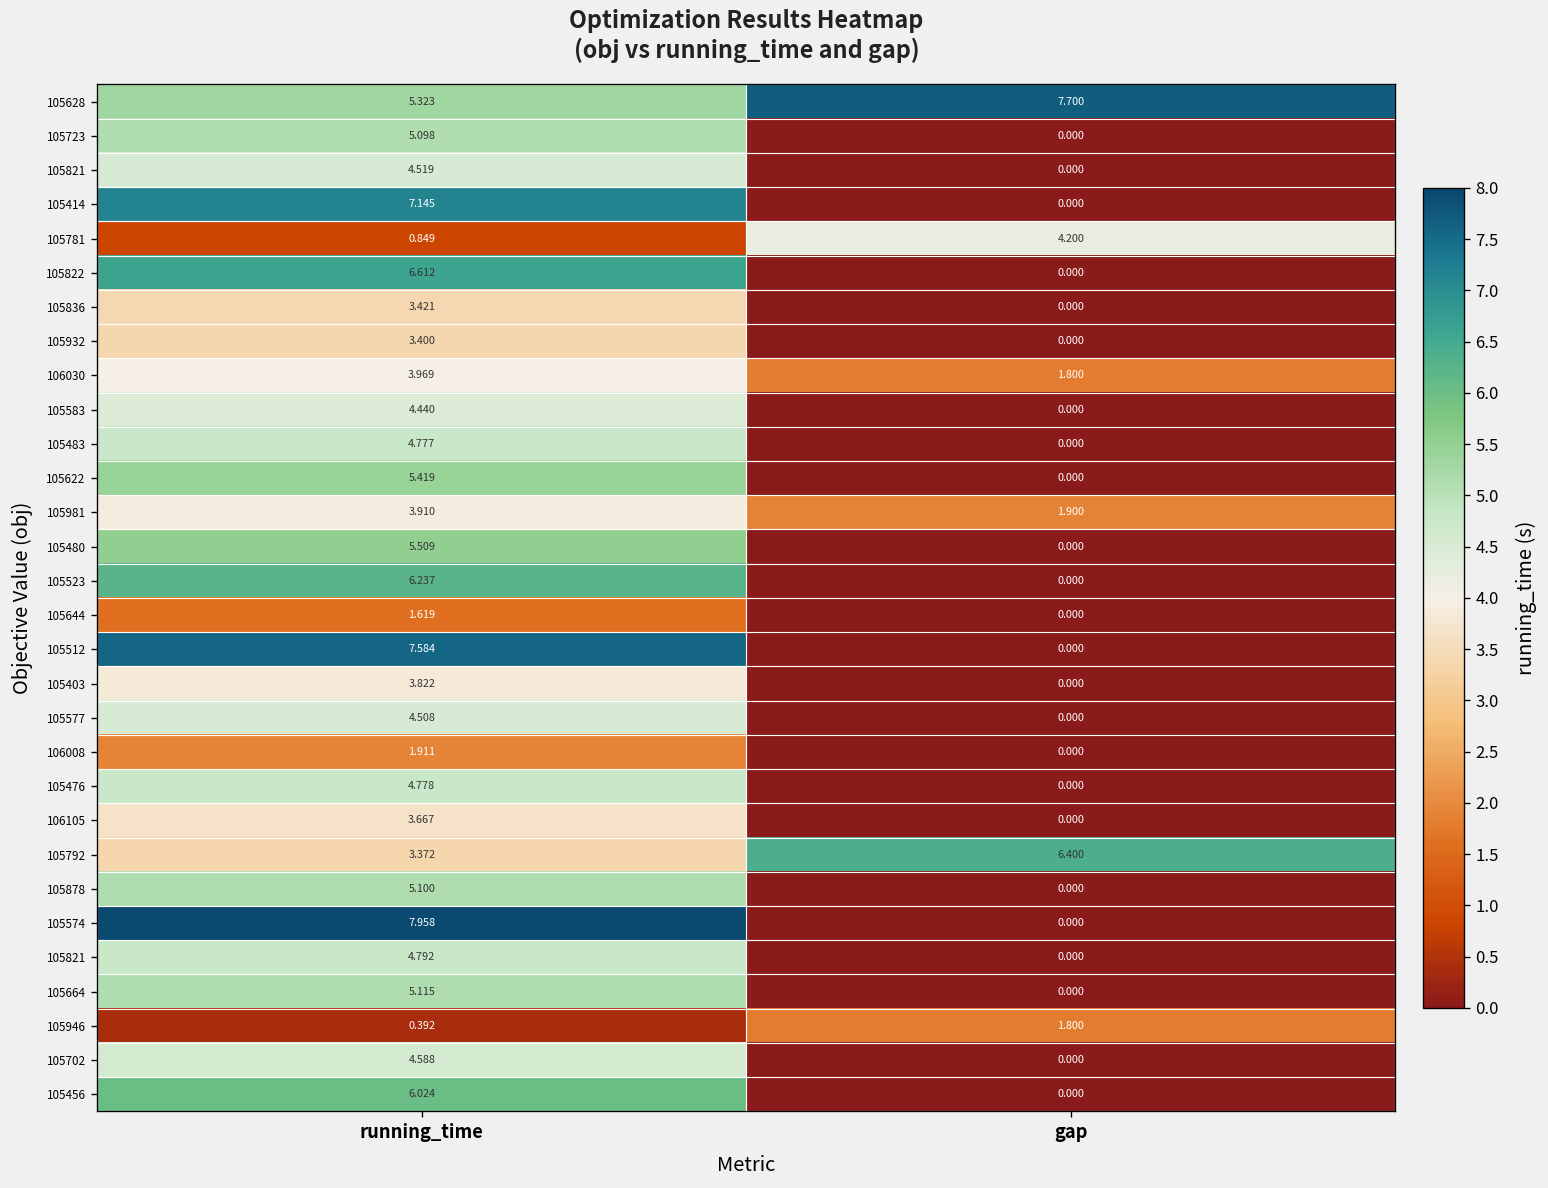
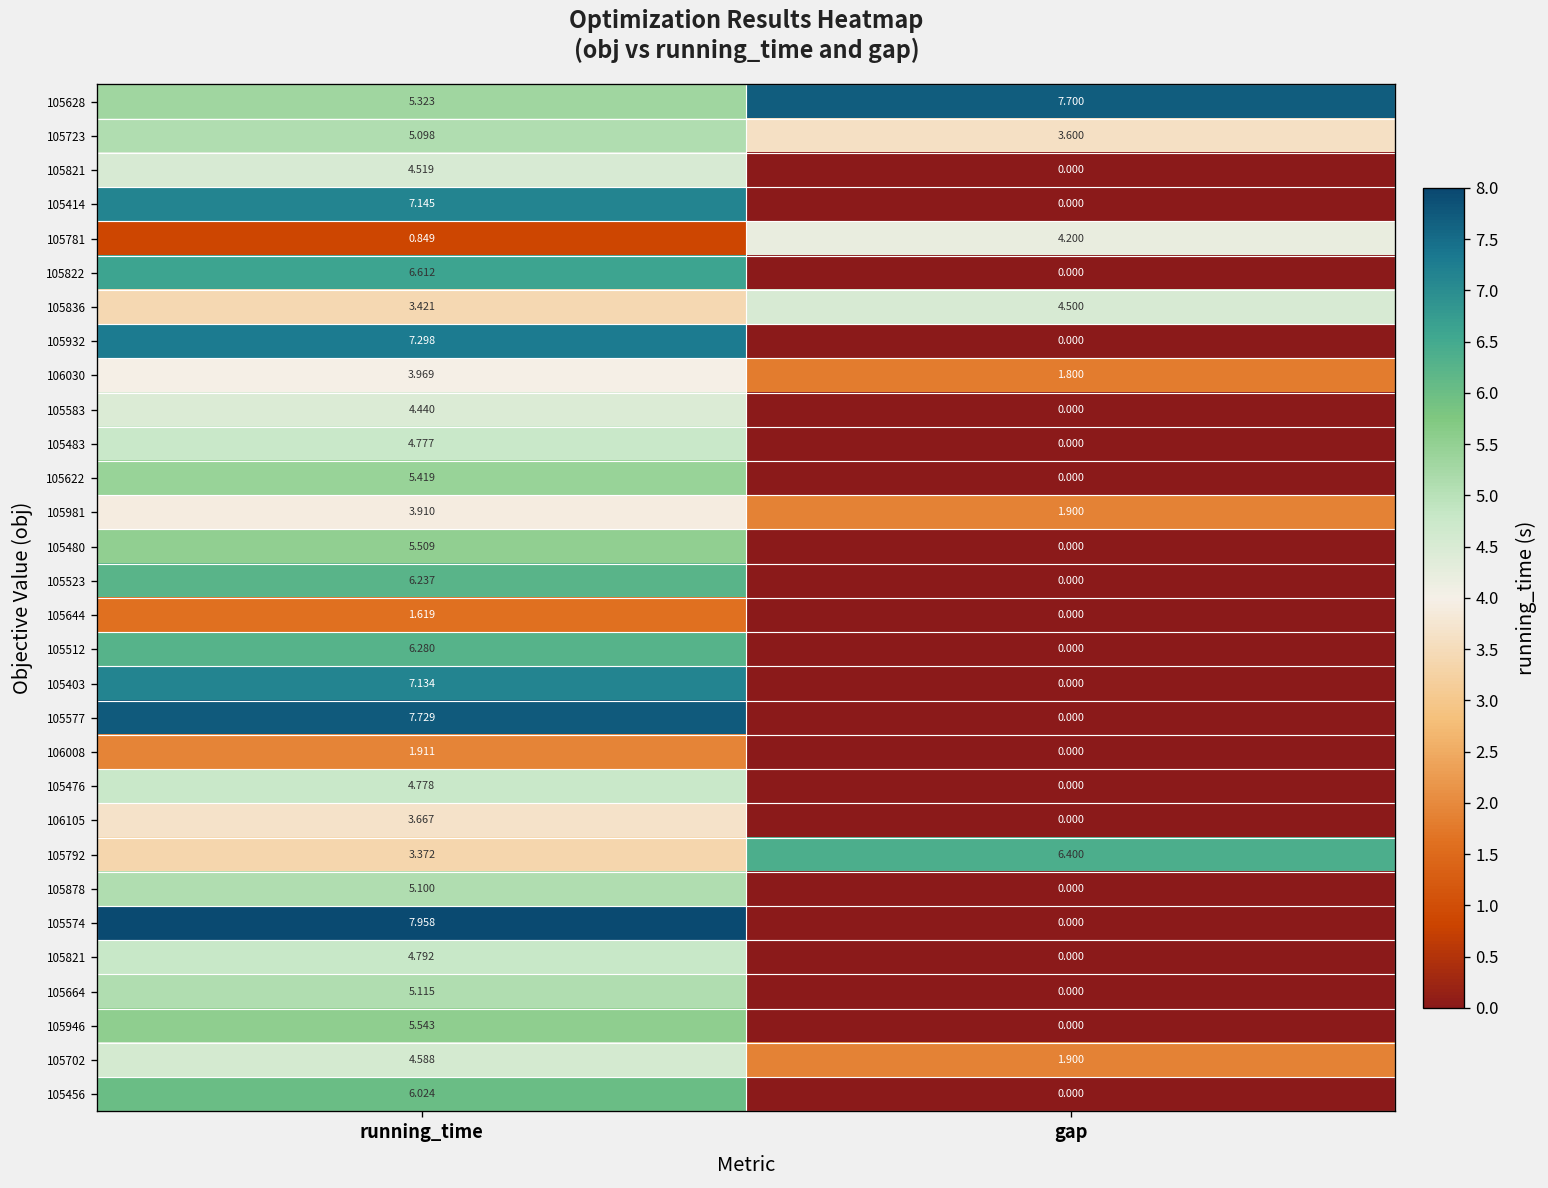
105723, gap: 0.000 -> 3.600
105836, gap: 0.000 -> 4.500
105932, running_time: 3.400 -> 7.298
105512, running_time: 7.584 -> 6.280
105403, running_time: 3.822 -> 7.134
105577, running_time: 4.508 -> 7.729
105946, running_time: 0.392 -> 5.543
105946, gap: 1.800 -> 0.000
105702, gap: 0.000 -> 1.900
